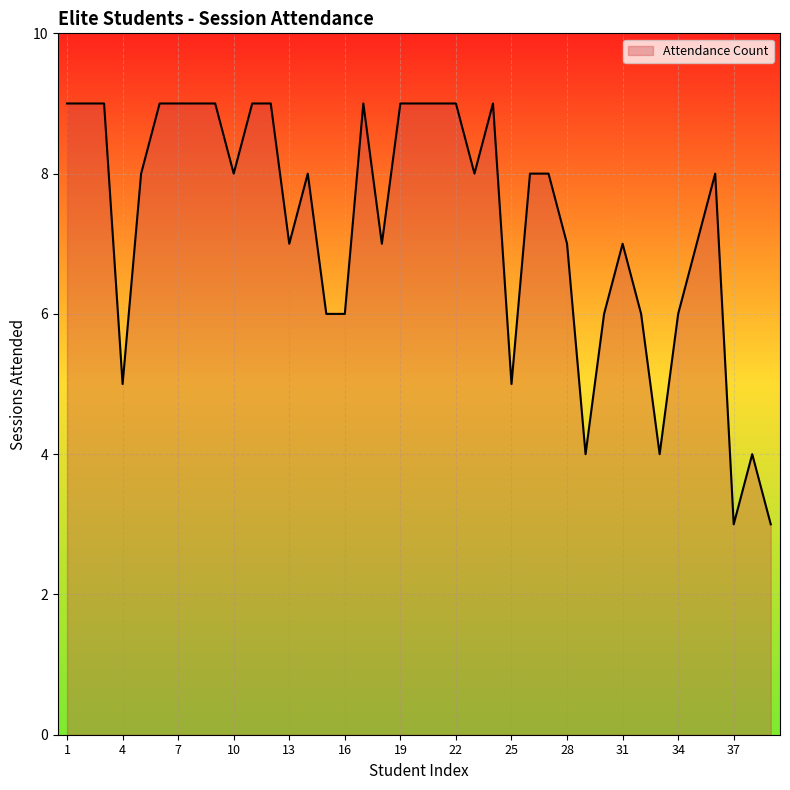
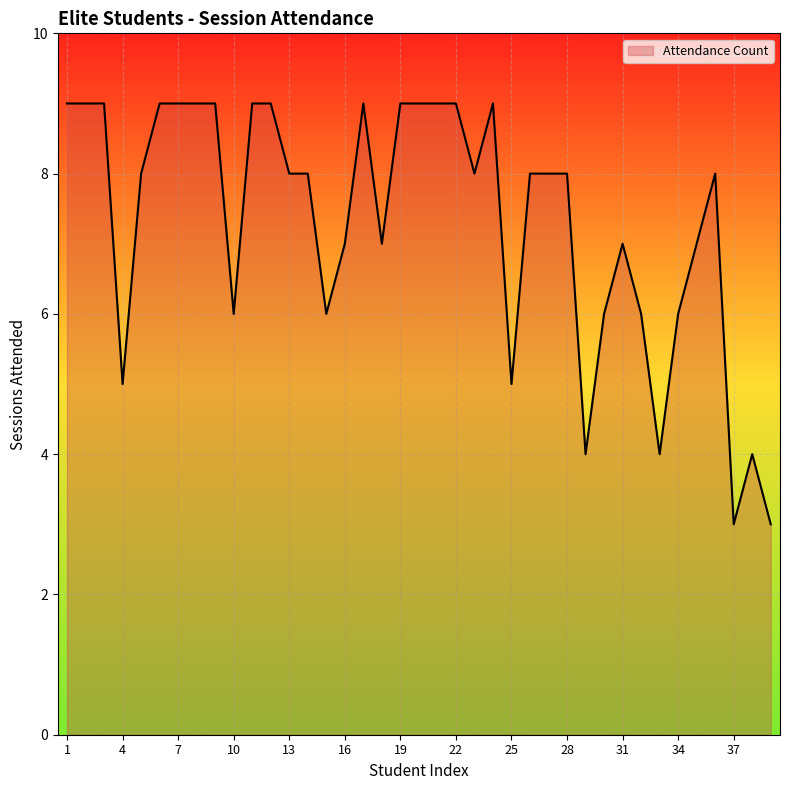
10: 8 -> 6
13: 7 -> 8
16: 6 -> 7
28: 7 -> 8
